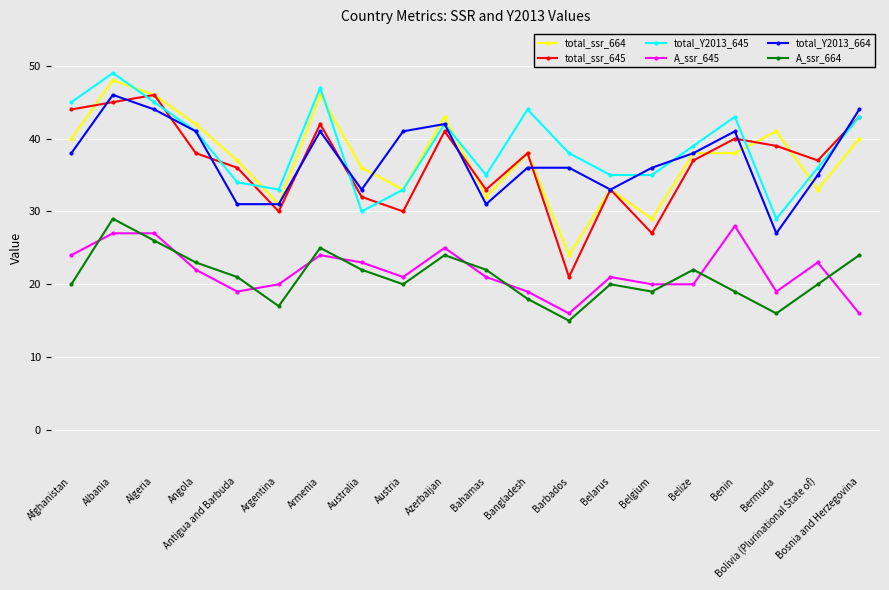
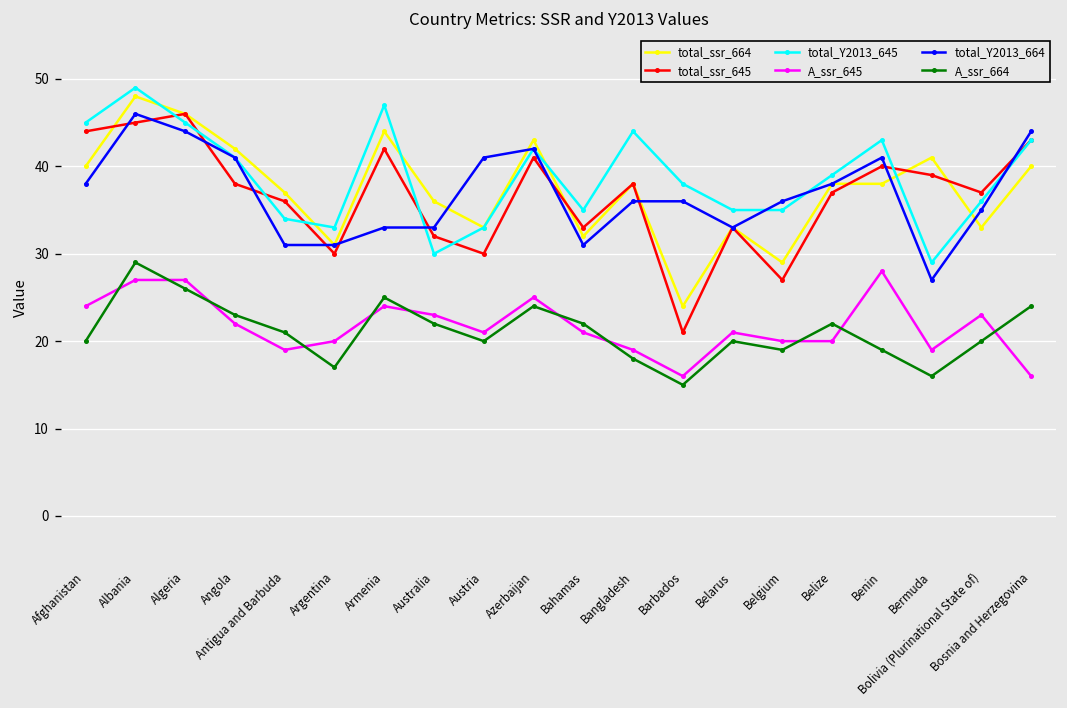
total_ssr_664, Armenia: 46 -> 44
total_Y2013_664, Armenia: 41 -> 33
